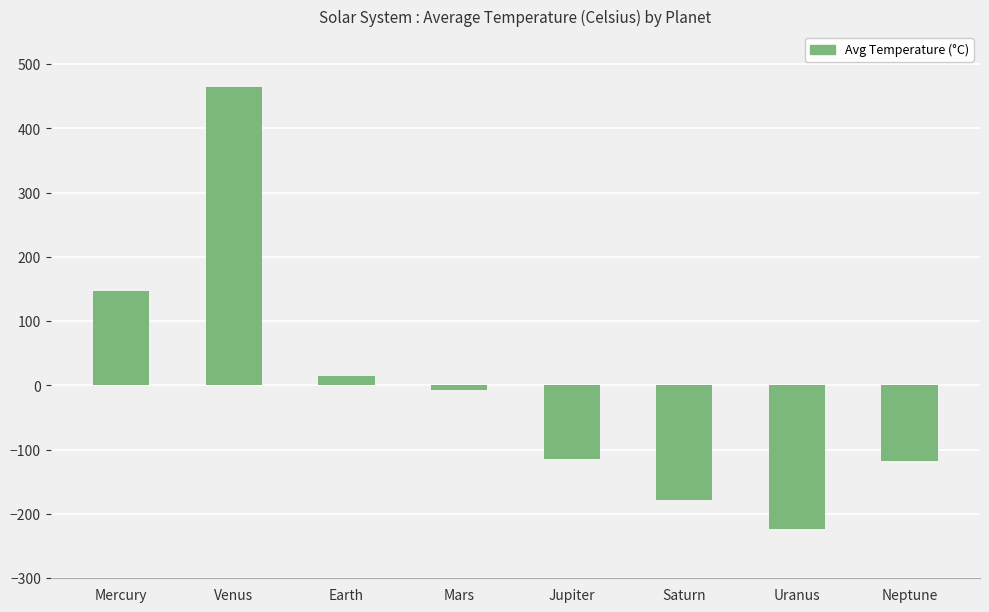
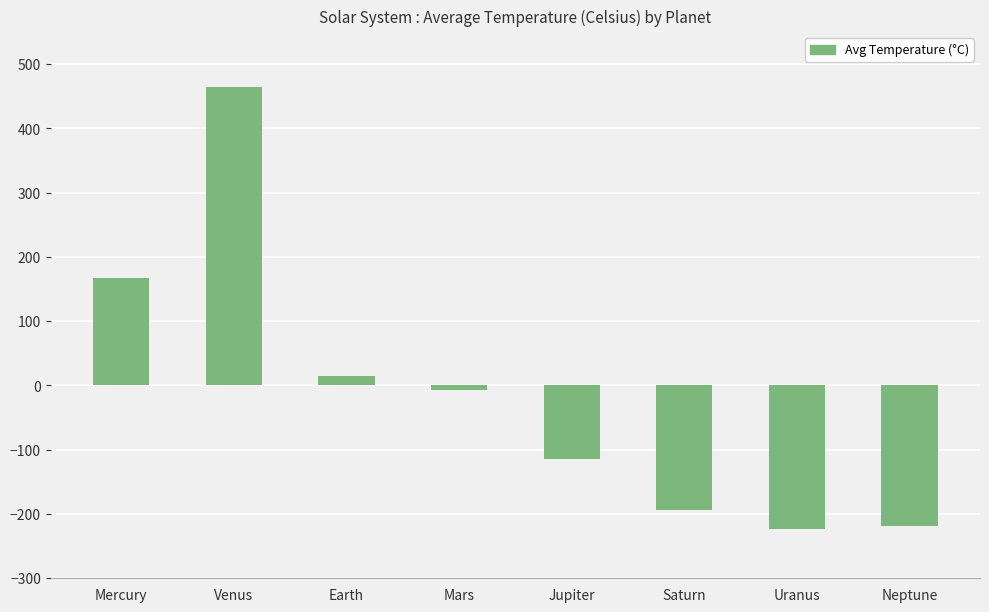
Mercury: 150 -> 170
Saturn: -180 -> -190
Neptune: -120 -> -220
